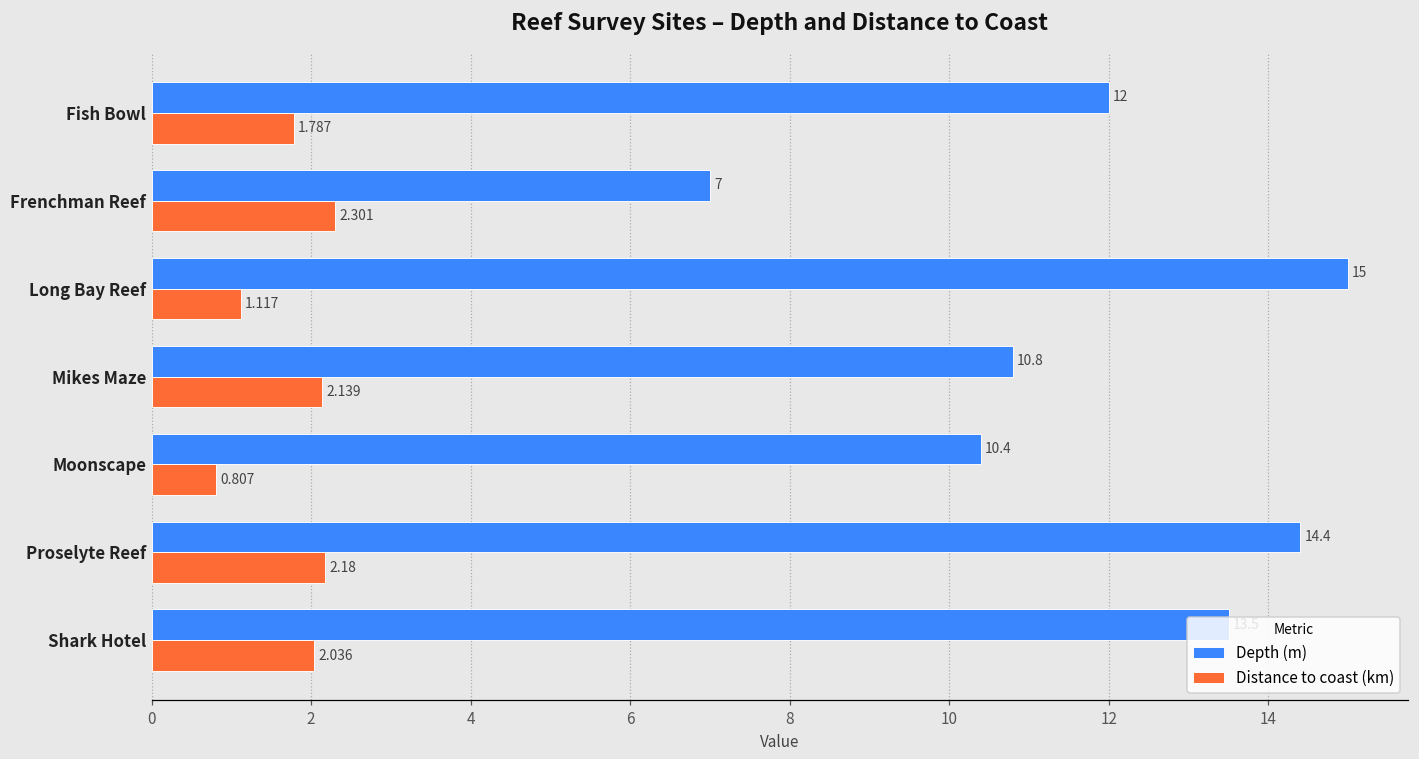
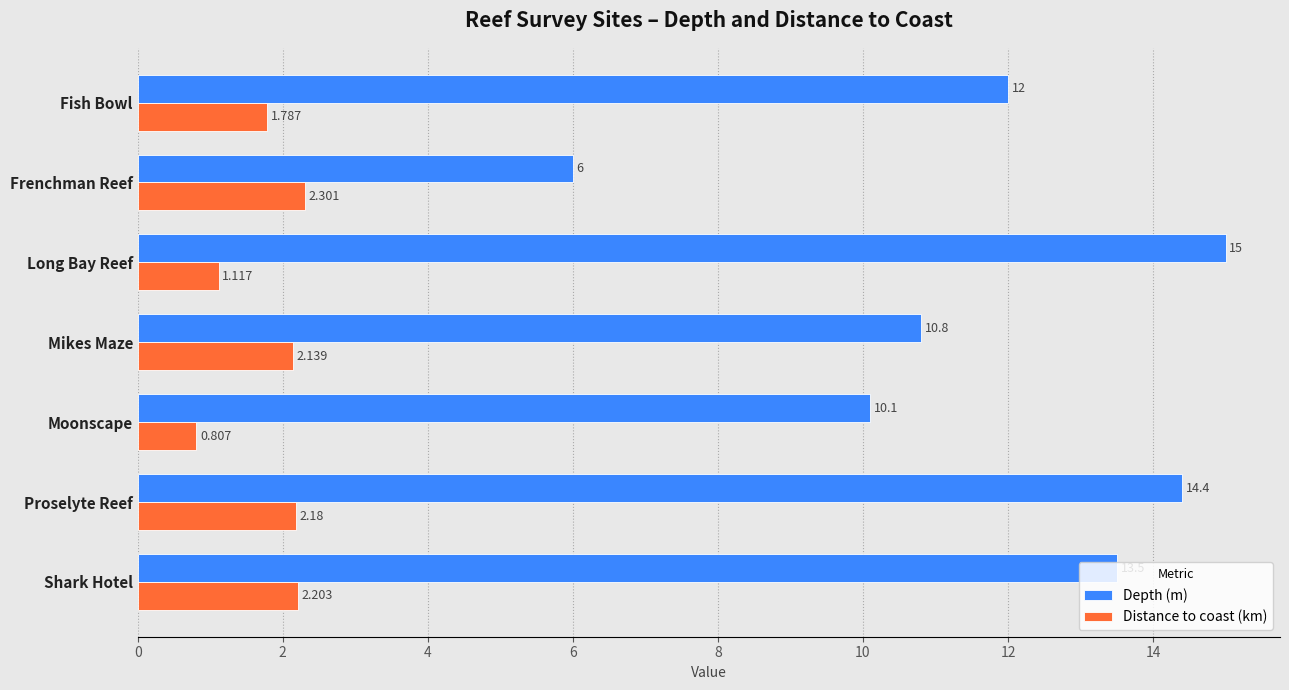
Depth (m), Frenchman Reef: 7 -> 6
Depth (m), Moonscape: 10.4 -> 10.1
Distance to coast (km), Shark Hotel: 2.036 -> 2.203
